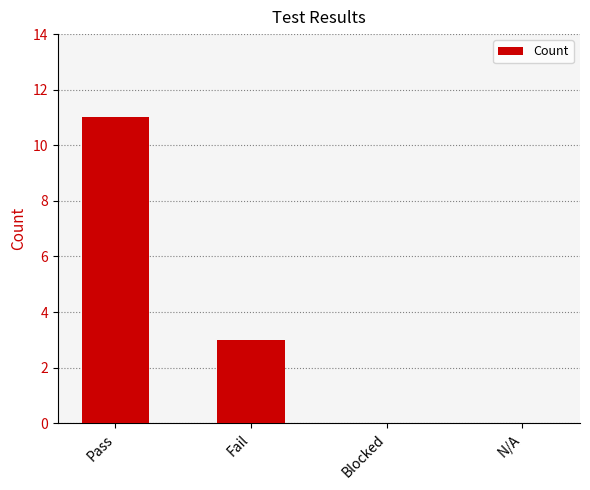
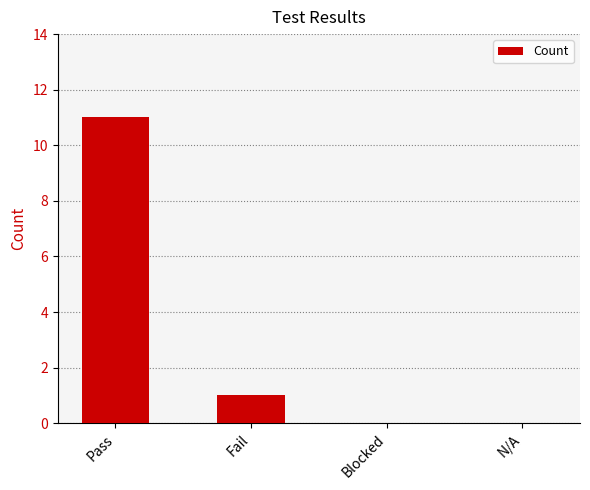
Fail: 3 -> 1
